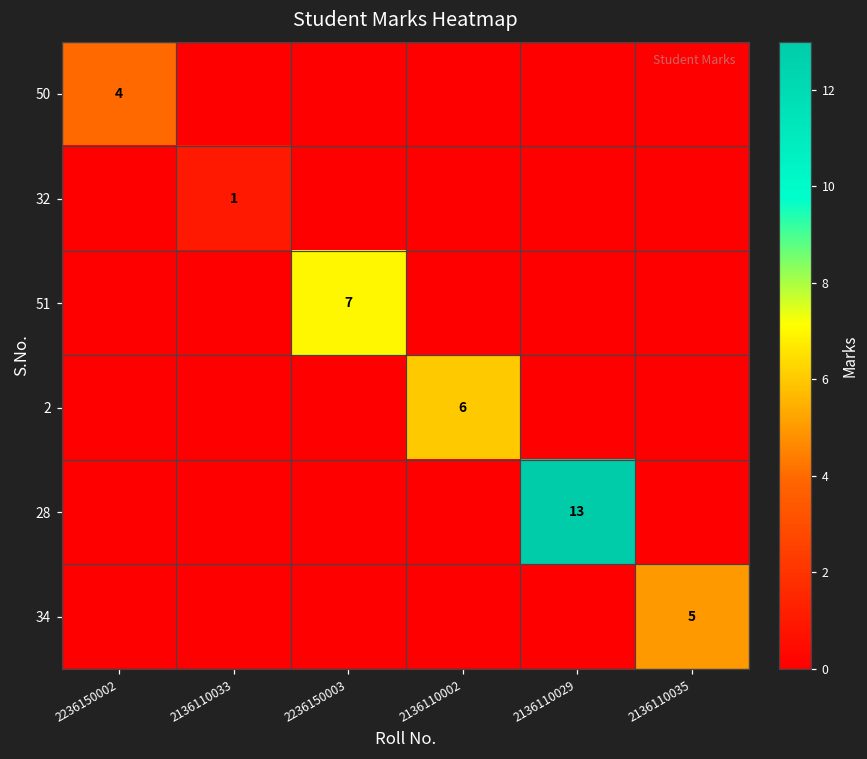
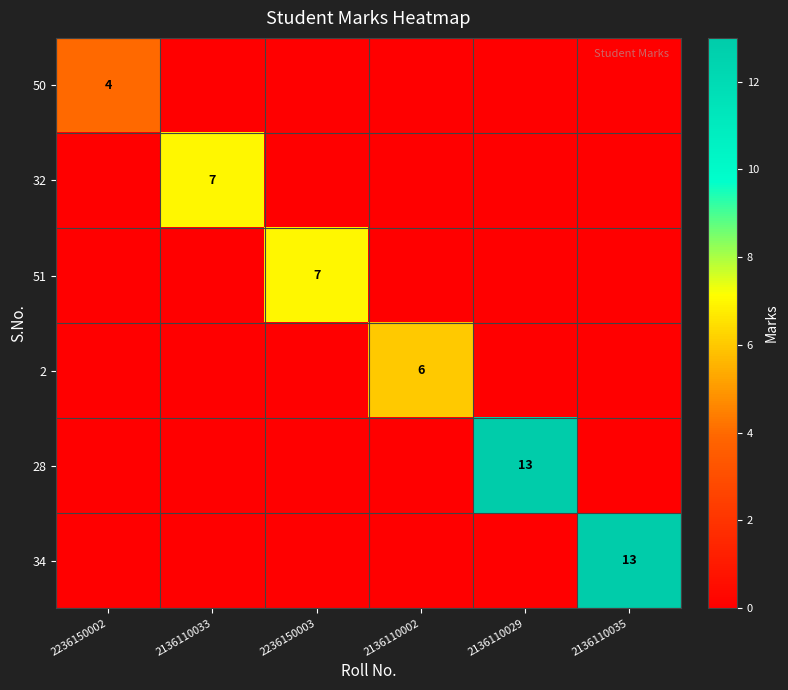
32, 2136110033: 1 -> 7
34, 2136110035: 5 -> 13
